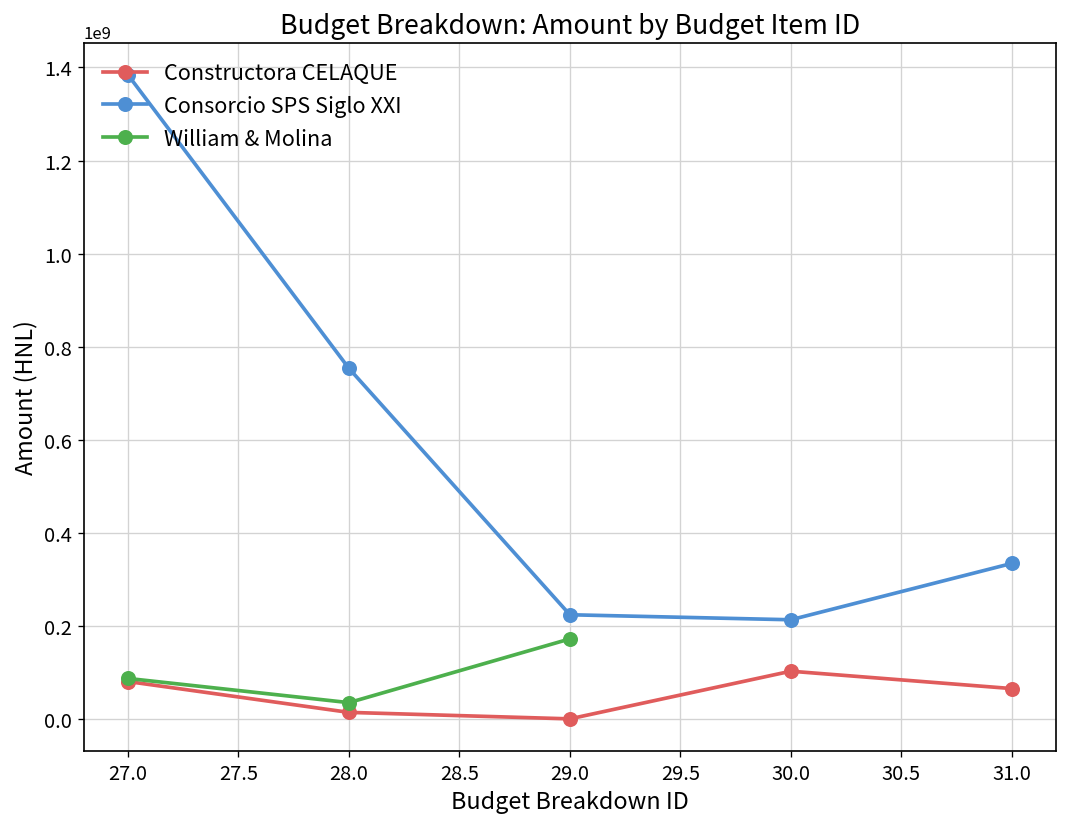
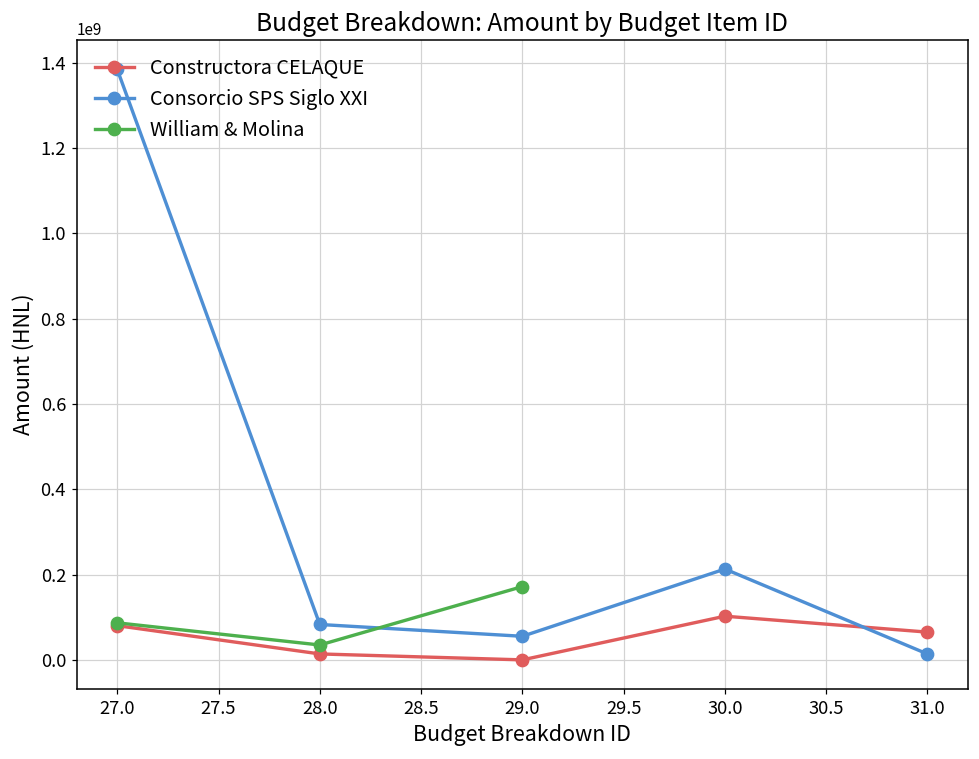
Consorcio SPS Siglo XXI, 28.0: 750000000 -> 80000000
Consorcio SPS Siglo XXI, 29.0: 220000000 -> 60000000
Consorcio SPS Siglo XXI, 31.0: 330000000 -> 10000000
